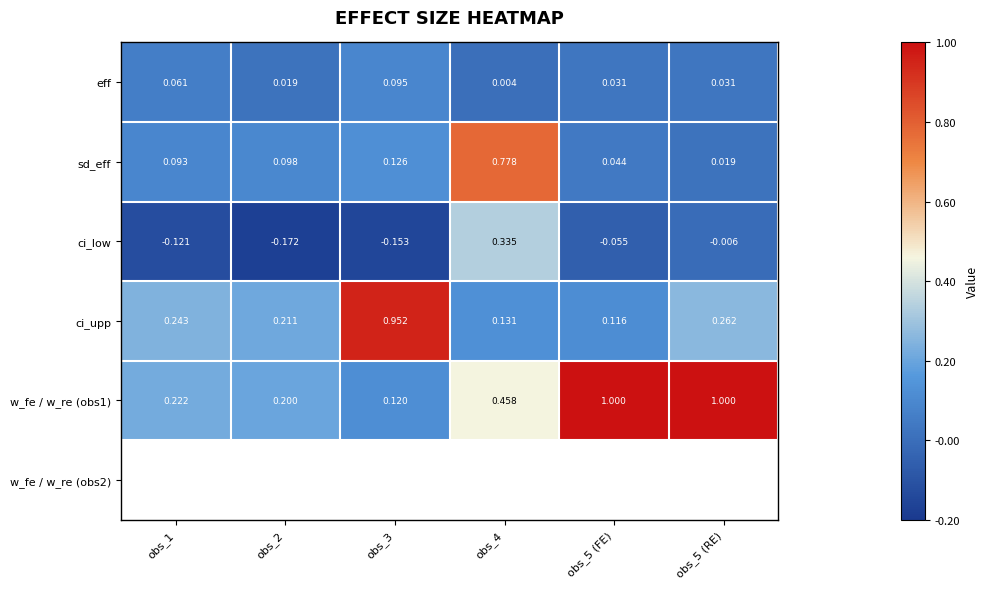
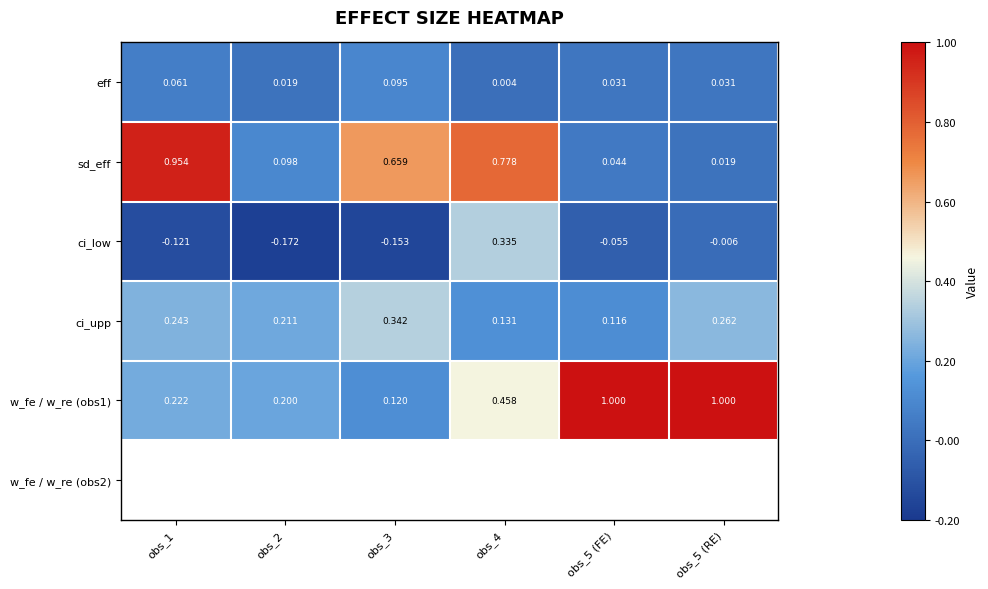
sd_eff, obs_1: 0.093 -> 0.954
sd_eff, obs_3: 0.126 -> 0.659
ci_upp, obs_3: 0.952 -> 0.342
